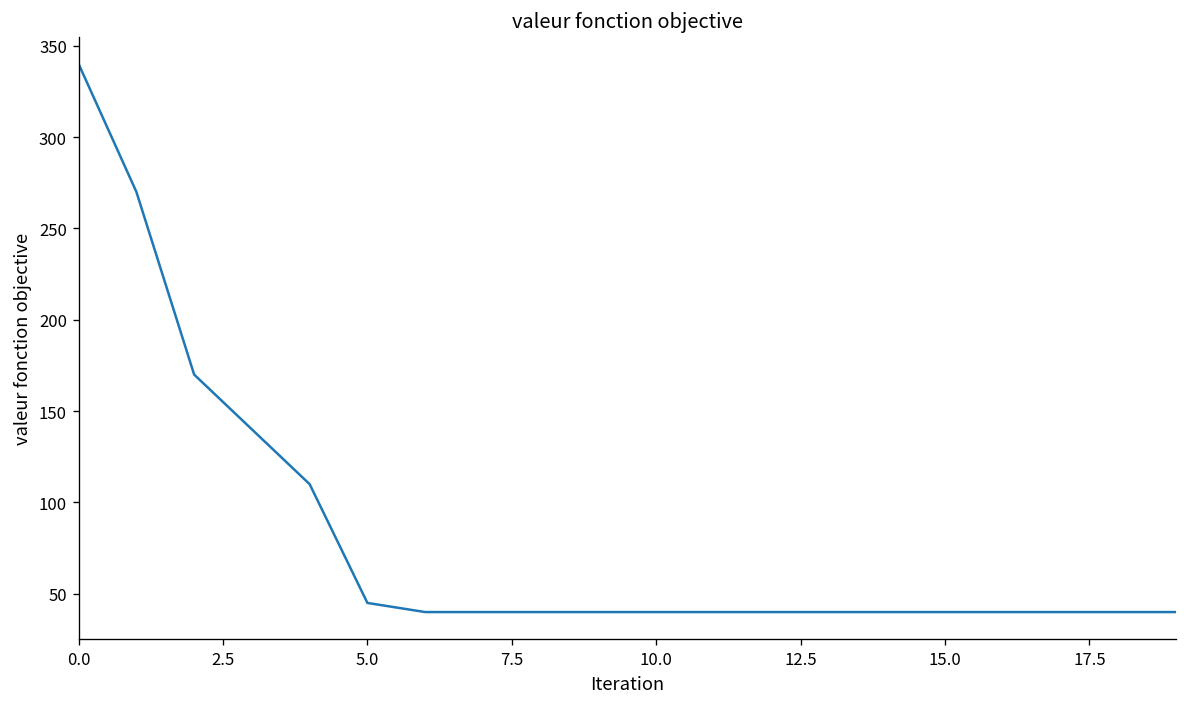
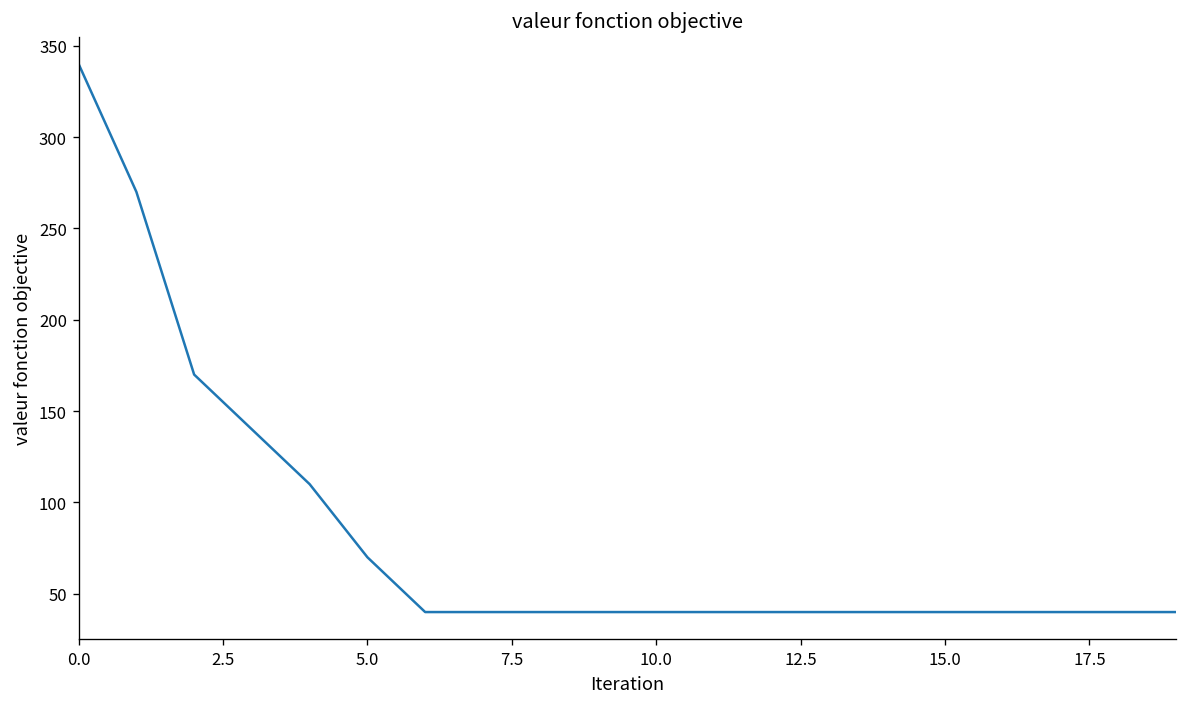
5.0: 45 -> 70
